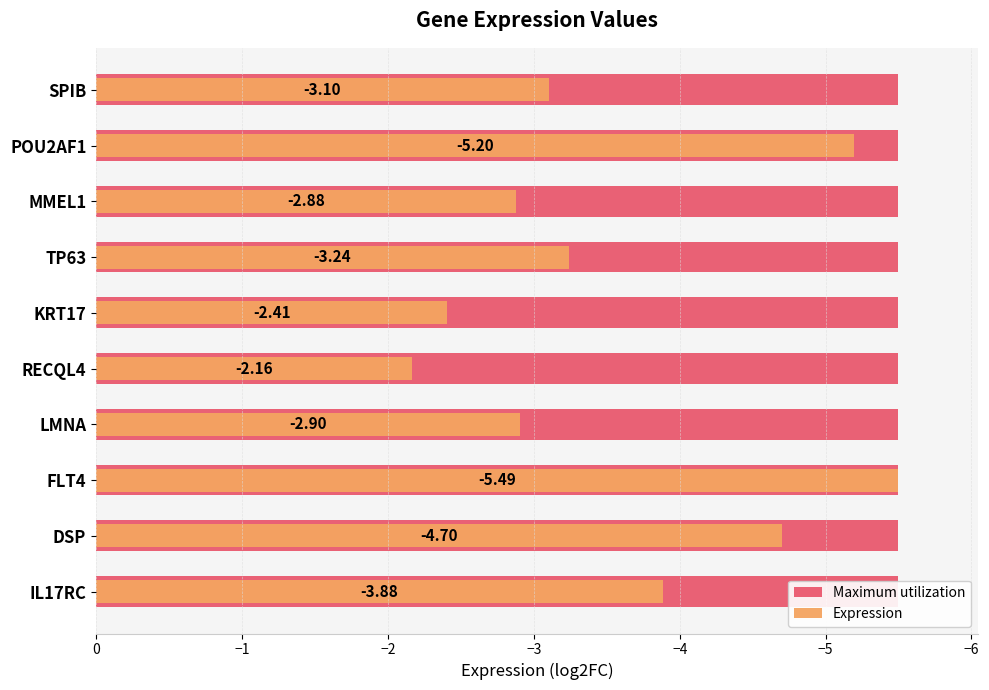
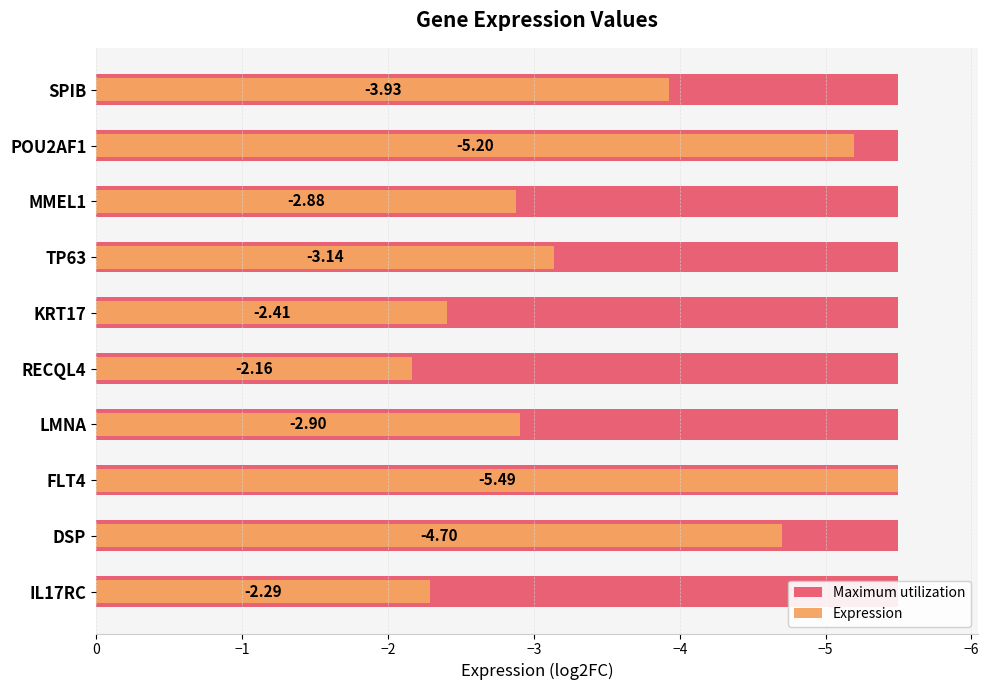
Expression, SPIB: -3.10 -> -3.93
Expression, TP63: -3.24 -> -3.14
Expression, IL17RC: -3.88 -> -2.29
